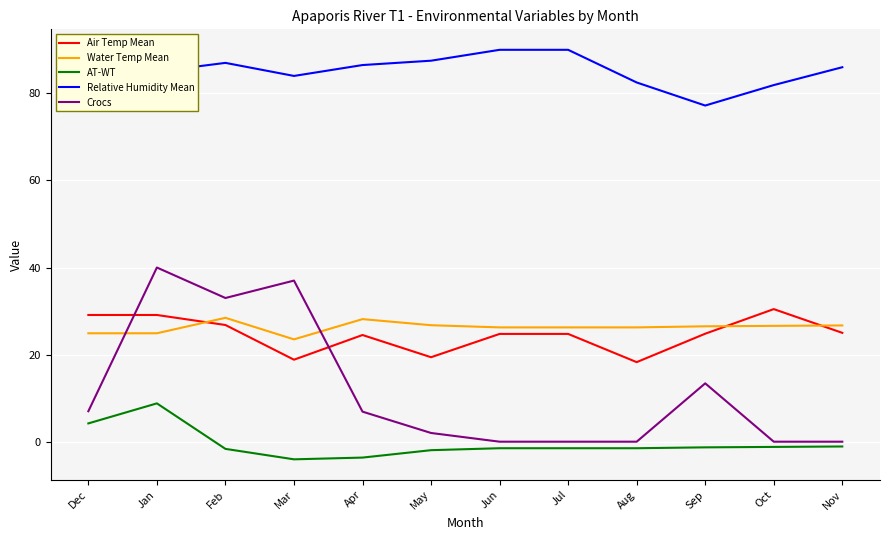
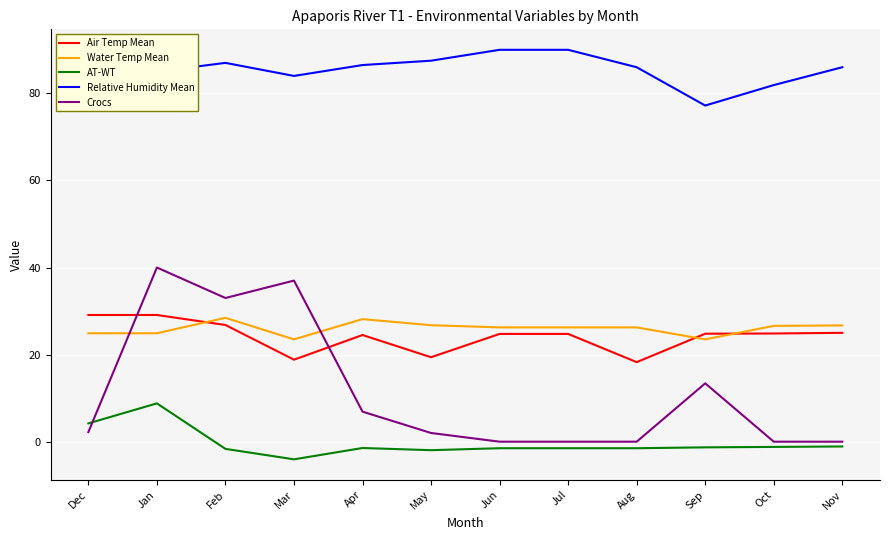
Crocs, Dec: 7 -> 2
AT-WT, Apr: -4 -> -1
Relative Humidity Mean, Aug: 83 -> 86
Water Temp Mean, Sep: 27 -> 24
Air Temp Mean, Oct: 30 -> 25
